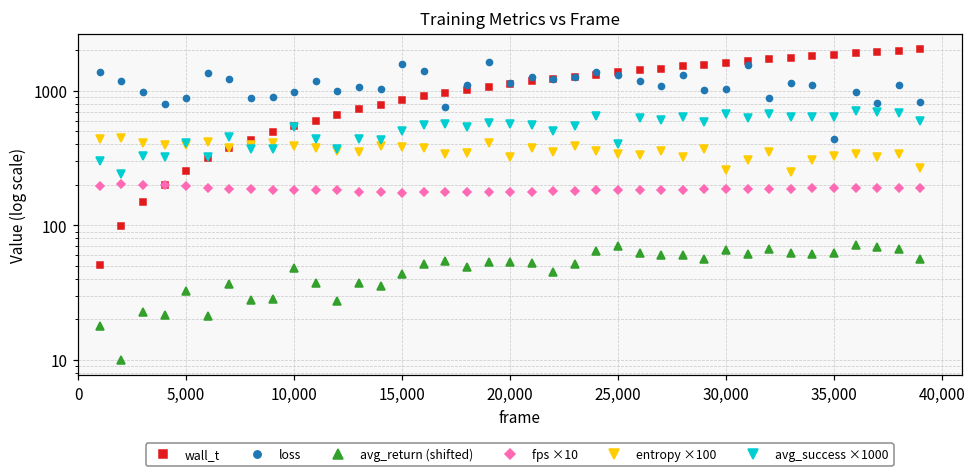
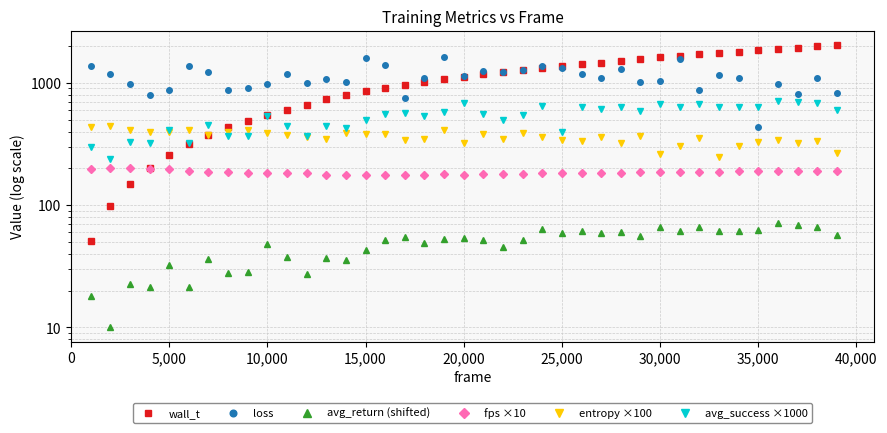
avg_success ×1000, 20,000: 600 -> 700
avg_return (shifted), 25,000: 70 -> 60
